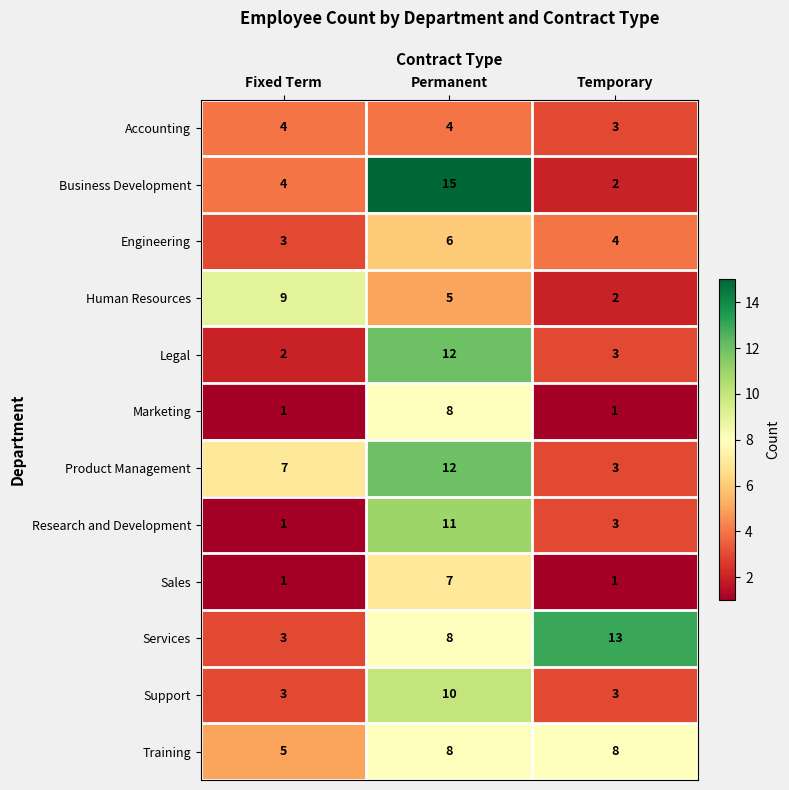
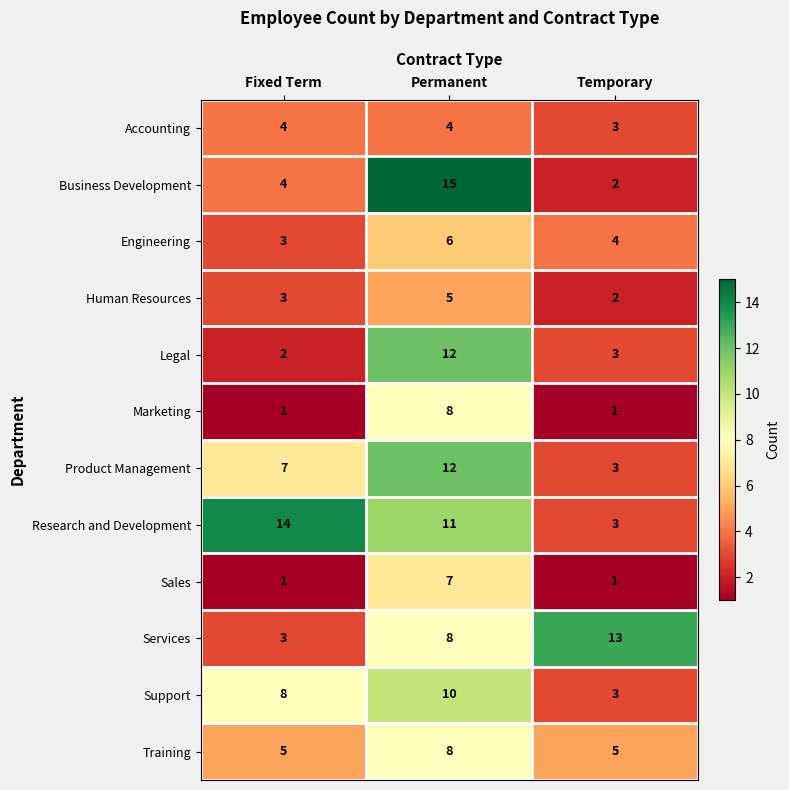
Human Resources, Fixed Term: 9 -> 3
Research and Development, Fixed Term: 1 -> 14
Support, Fixed Term: 3 -> 8
Training, Temporary: 8 -> 5
